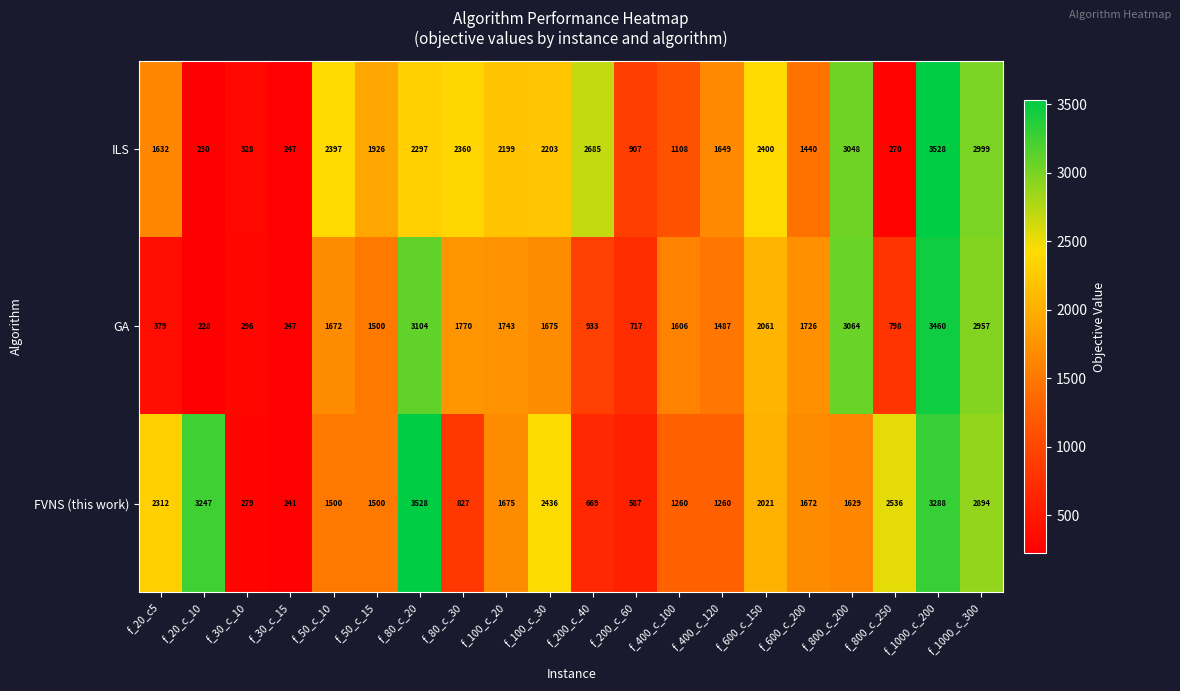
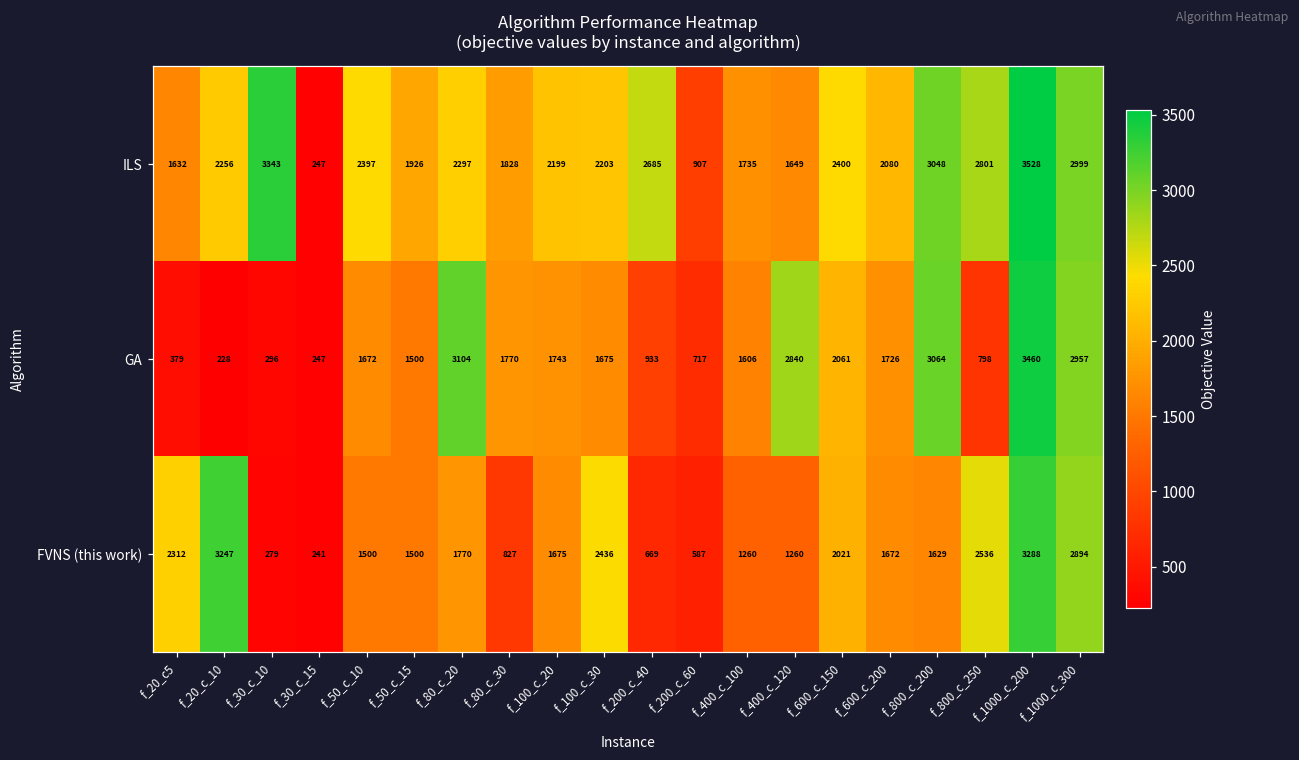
ILS, f_20_c_10: 230 -> 2256
ILS, f_30_c_10: 328 -> 3343
ILS, f_80_c_30: 2360 -> 1828
ILS, f_400_c_100: 1108 -> 1735
ILS, f_600_c_200: 1440 -> 2080
ILS, f_800_c_250: 270 -> 2801
GA, f_400_c_120: 1487 -> 2840
FVNS (this work), f_80_c_20: 3528 -> 1770
